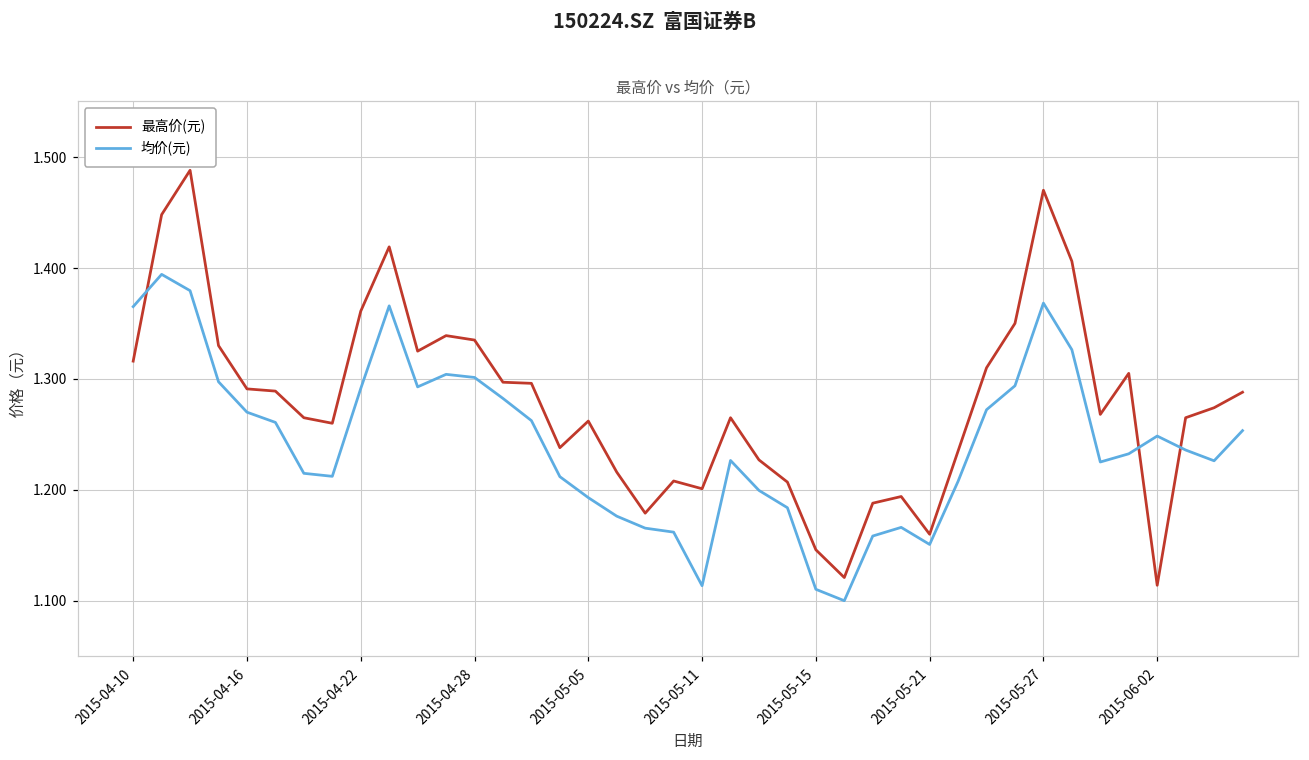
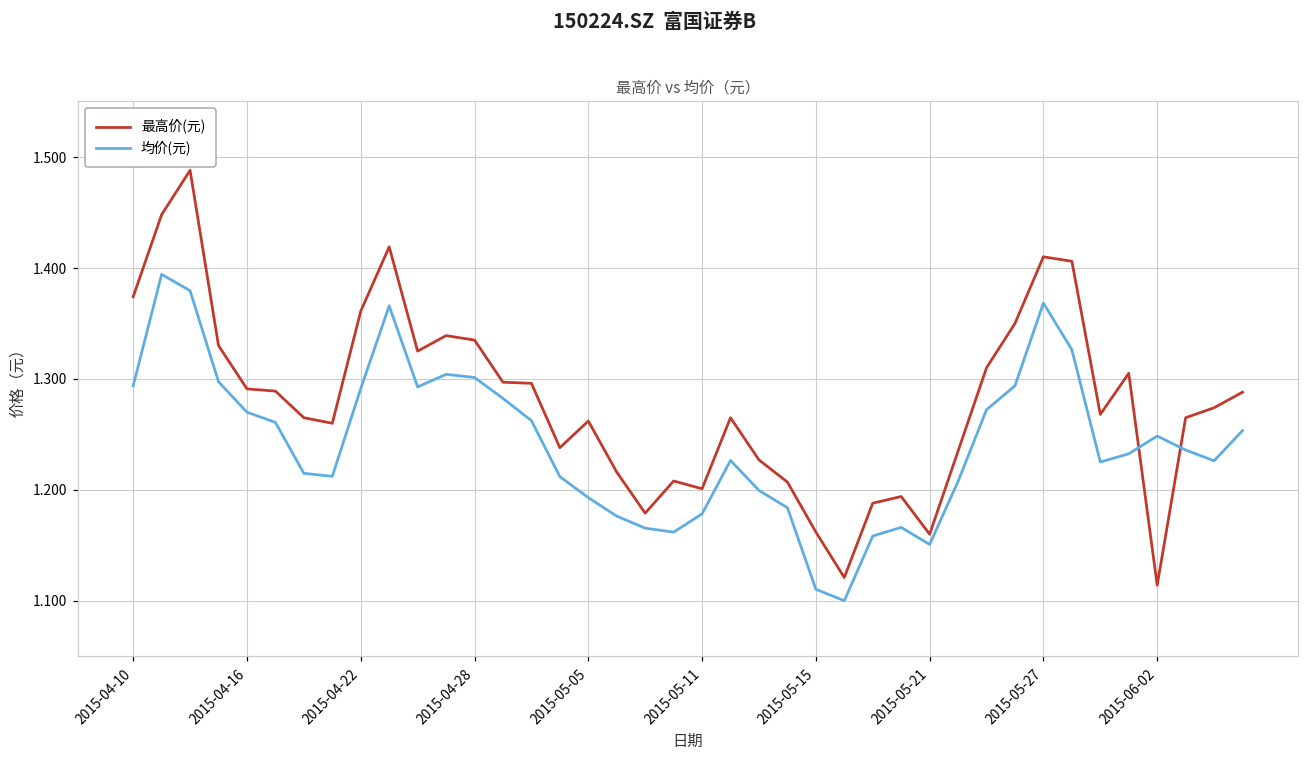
最高价(元), 2015-04-10: 1.316 -> 1.374
均价(元), 2015-04-10: 1.365 -> 1.294
均价(元), 2015-05-11: 1.114 -> 1.178
最高价(元), 2015-05-15: 1.146 -> 1.162
最高价(元), 2015-05-27: 1.47 -> 1.41
